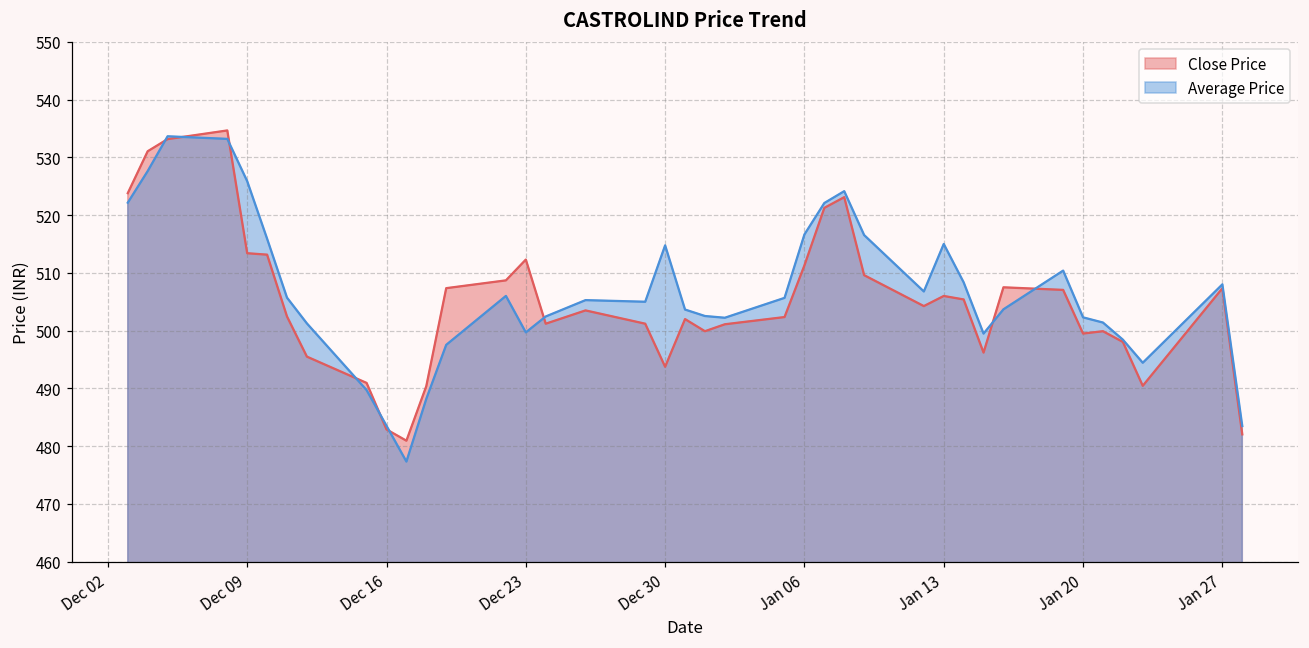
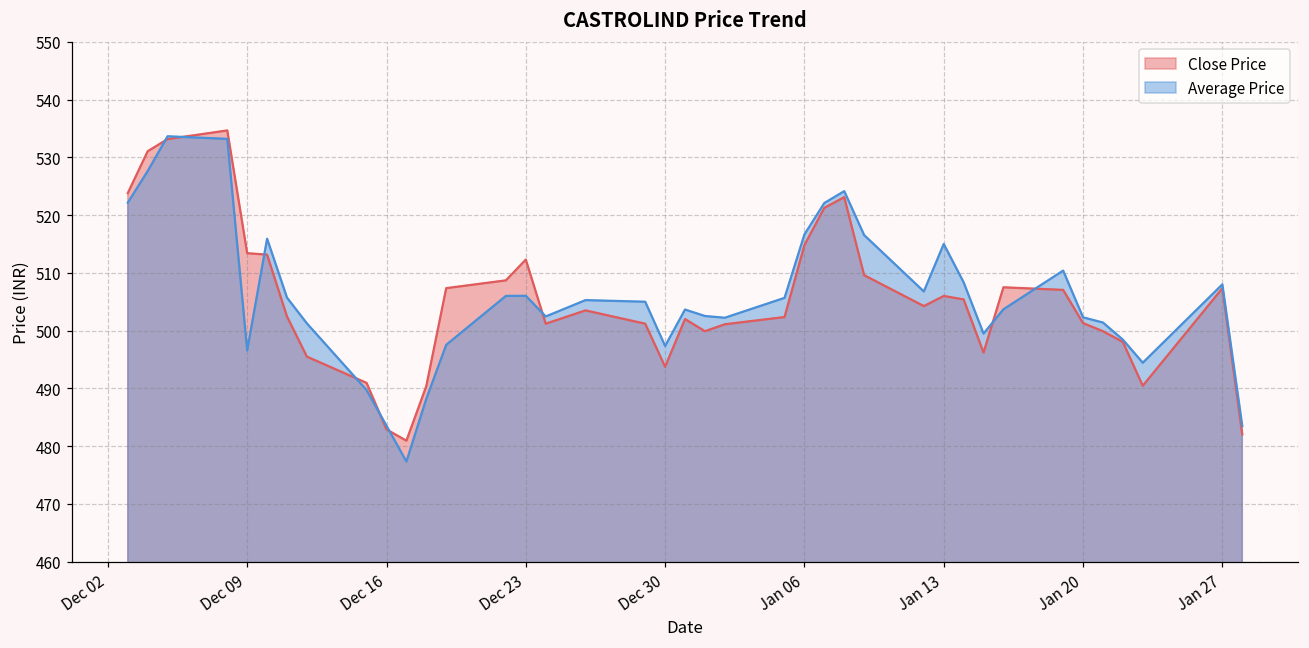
Average Price, Dec 09: 526 -> 497
Average Price, Dec 23: 500 -> 506
Average Price, Dec 30: 515 -> 497
Close Price, Jan 06: 511 -> 515
Close Price, Jan 20: 500 -> 501
